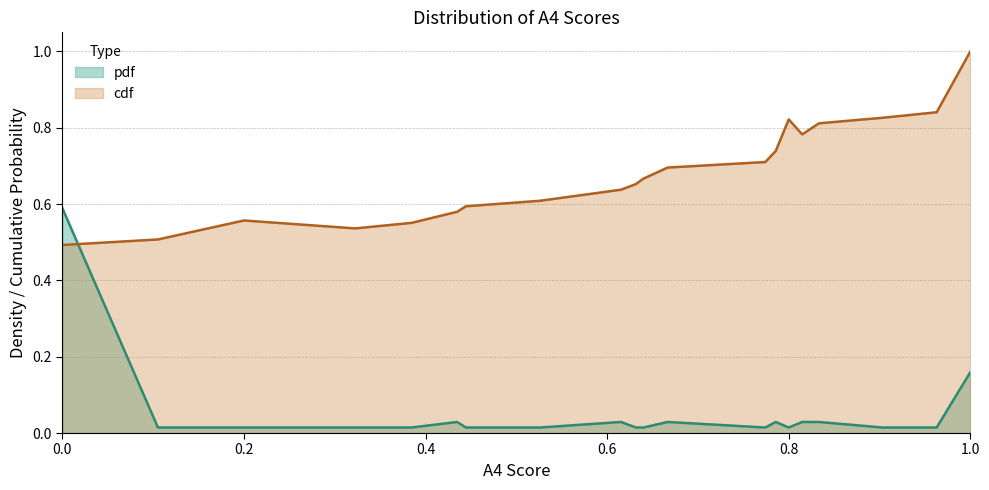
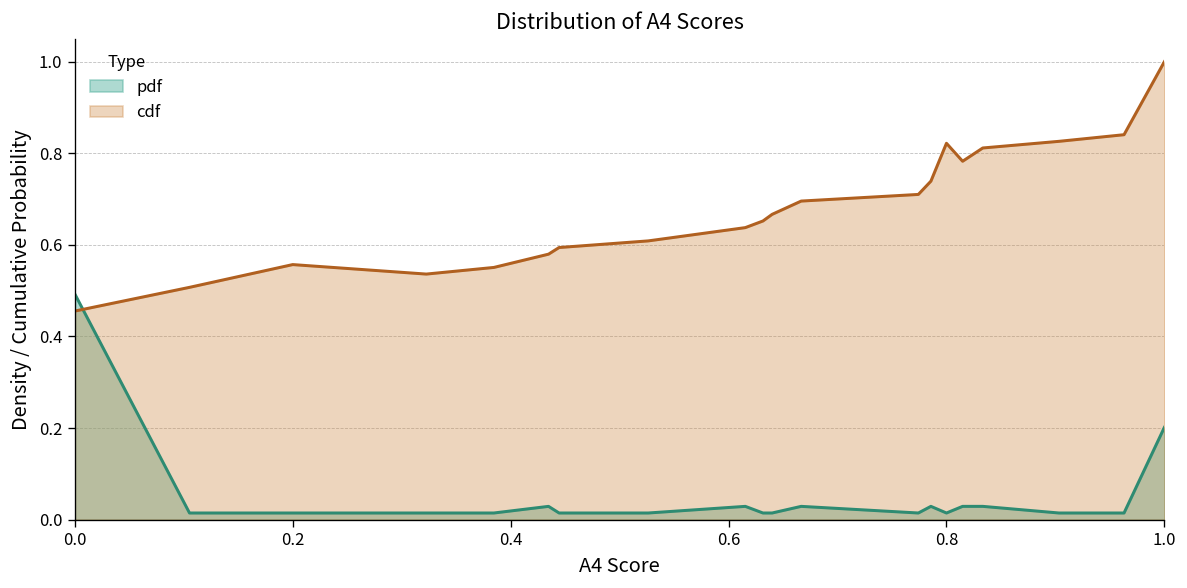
pdf, 0.0: 0.59 -> 0.49
cdf, 0.0: 0.49 -> 0.46
pdf, 1.0: 0.16 -> 0.20
